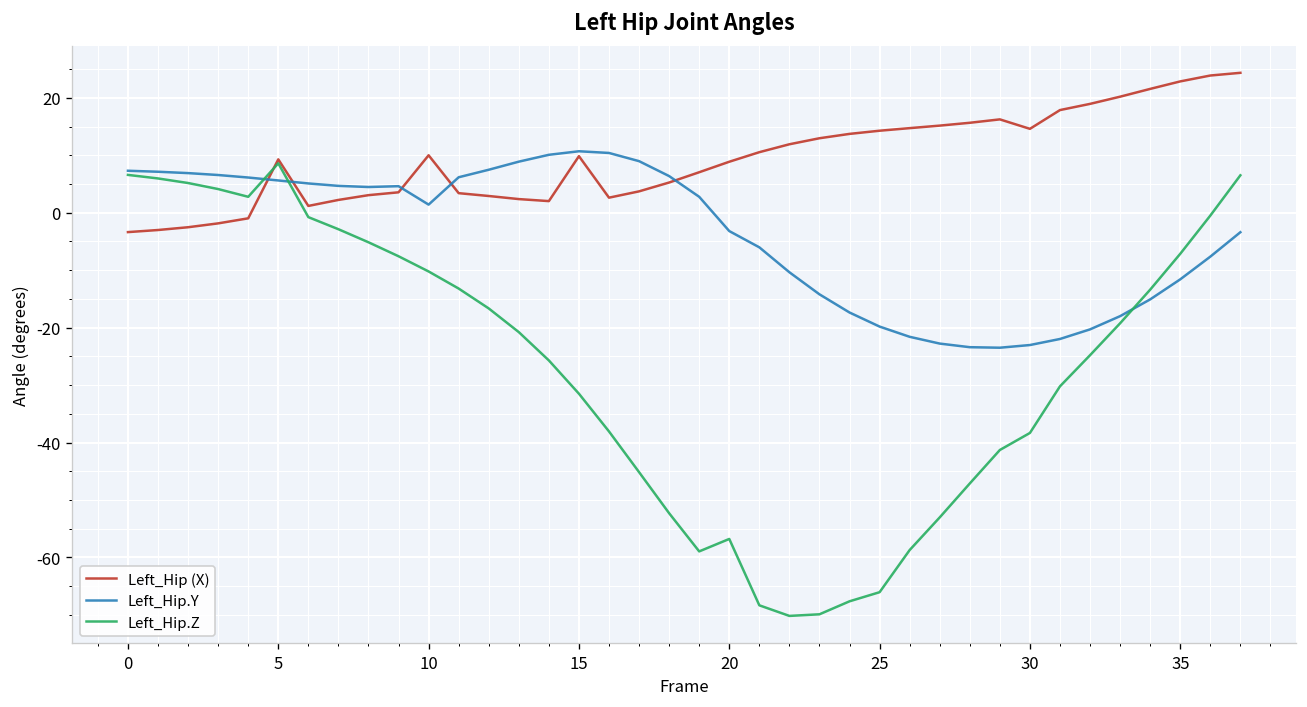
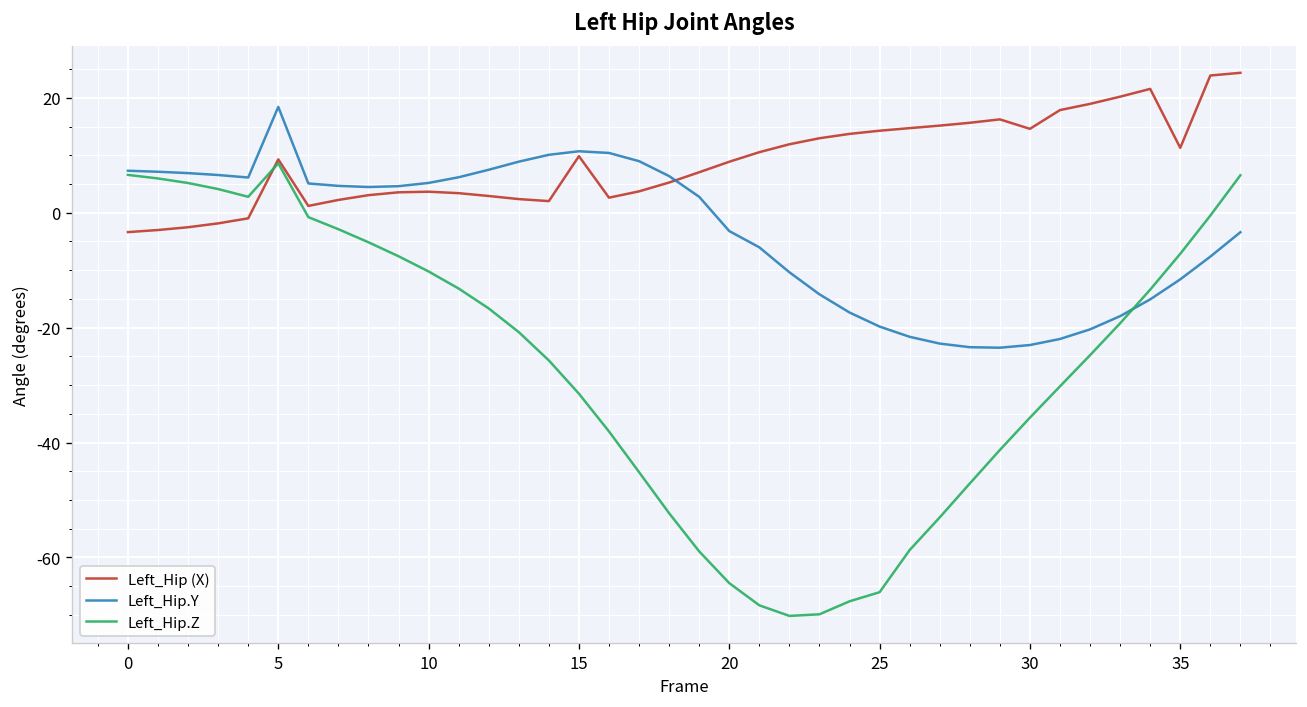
Left_Hip.Y, 5: 6 -> 18
Left_Hip (X), 10: 10 -> 4
Left_Hip.Y, 10: 1 -> 5
Left_Hip.Z, 20: -57 -> -64
Left_Hip.Z, 30: -38 -> -36
Left_Hip (X), 35: 23 -> 11
